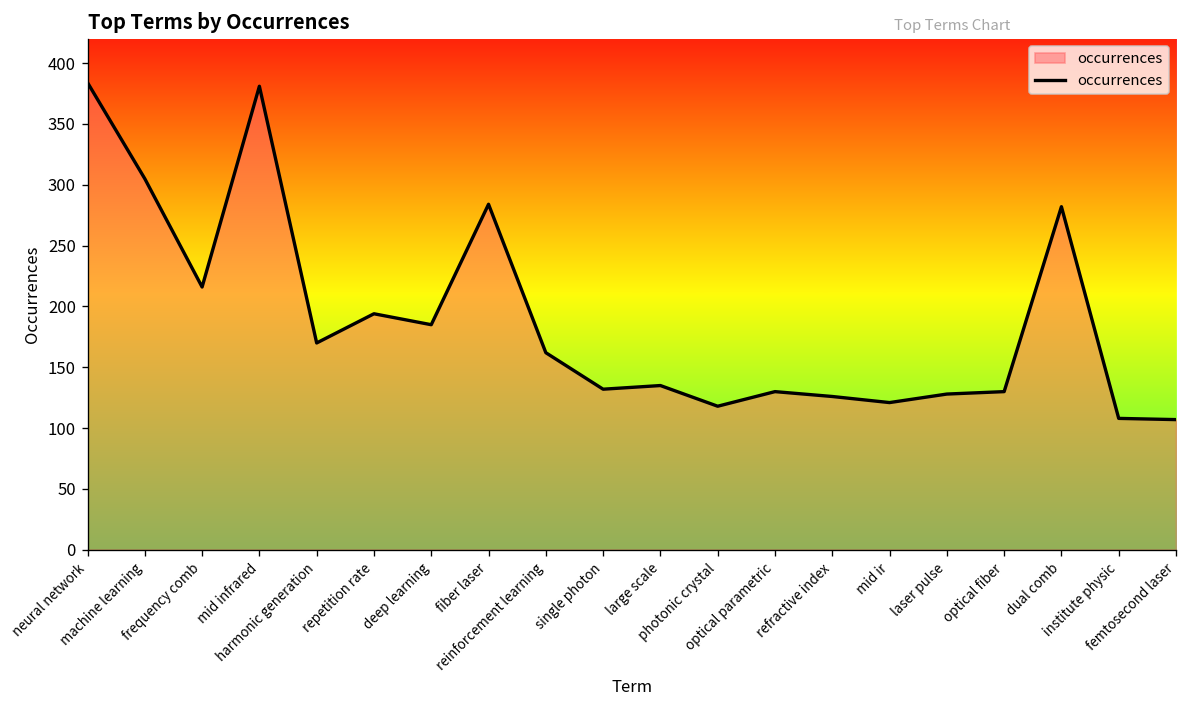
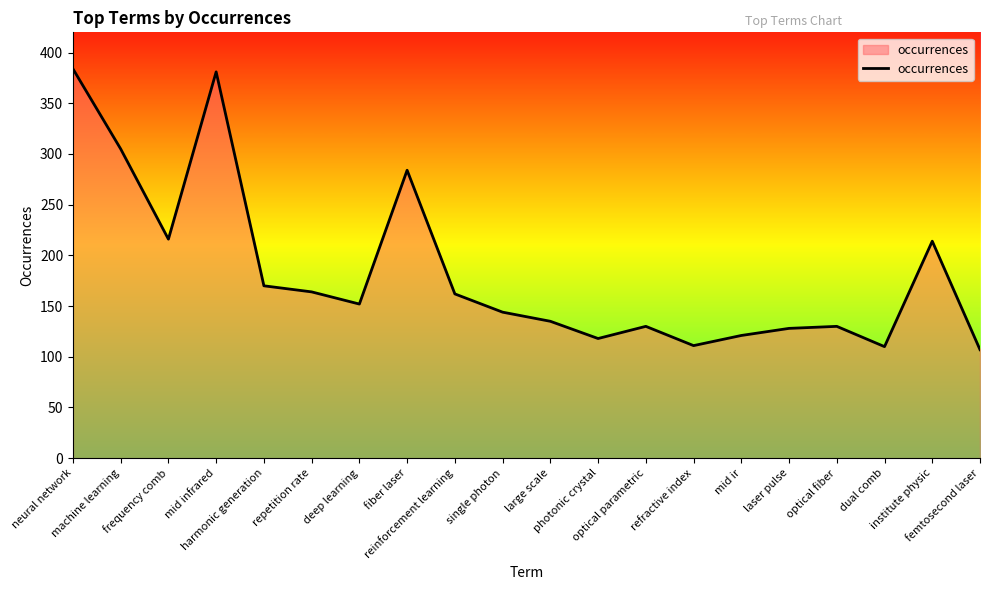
repetition rate: 194 -> 164
deep learning: 185 -> 152
single photon: 132 -> 144
refractive index: 126 -> 111
dual comb: 282 -> 110
institute physic: 108 -> 214
